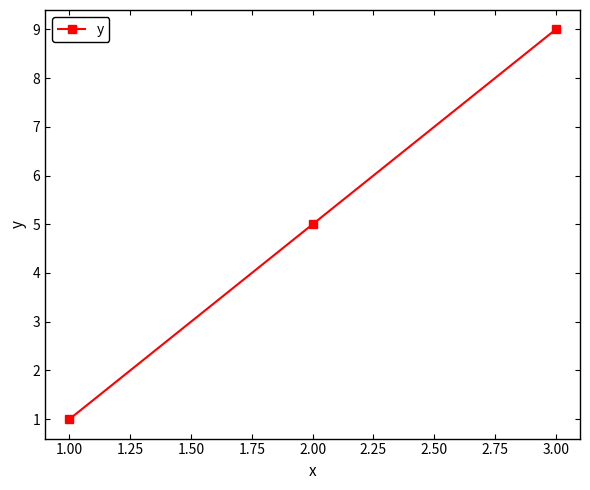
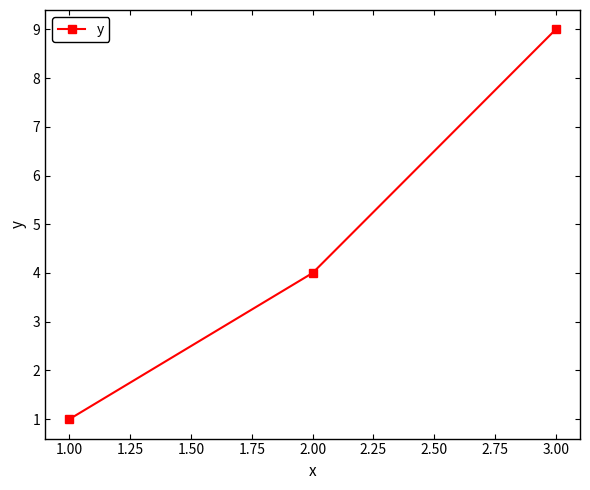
2.00: 5 -> 4
